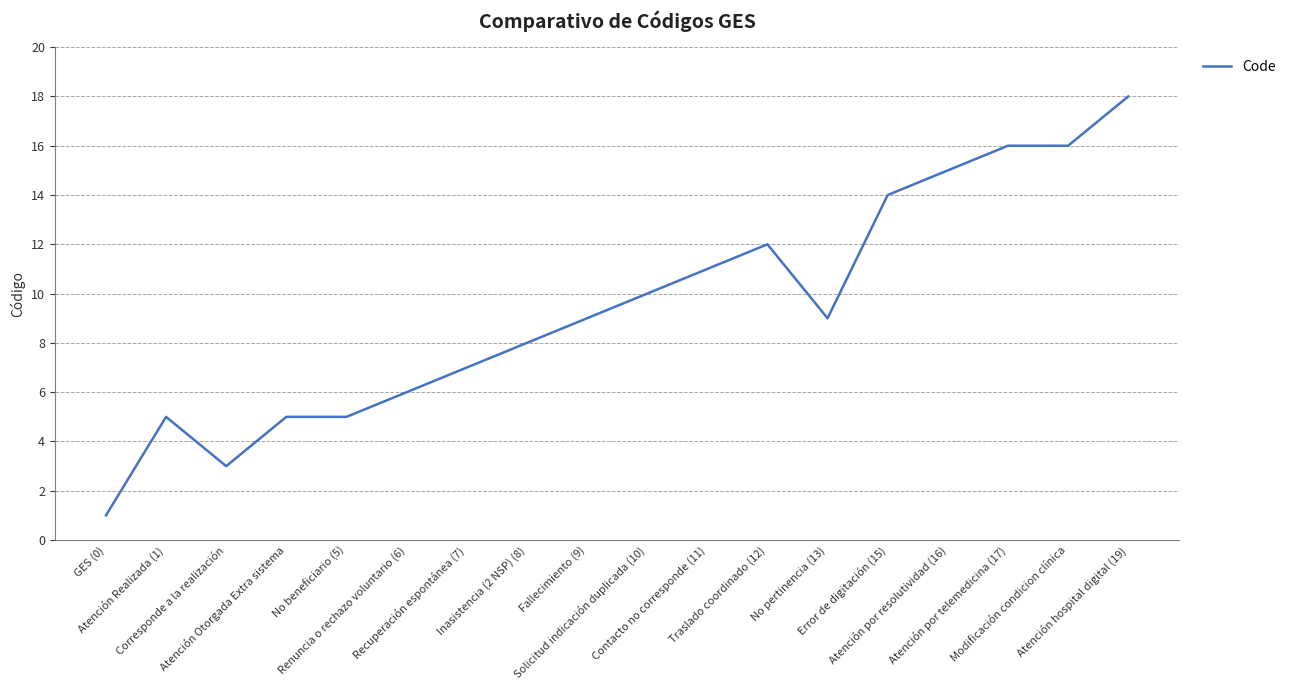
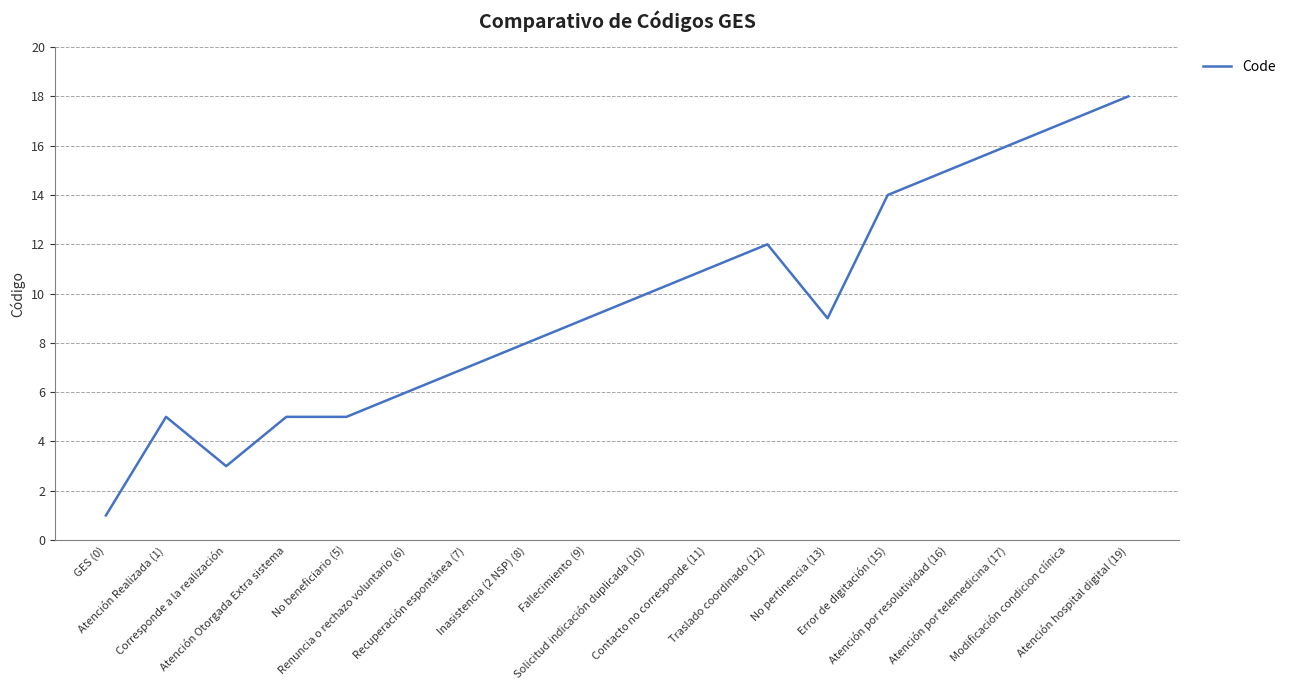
Modificación condicion clínica: 16 -> 17
